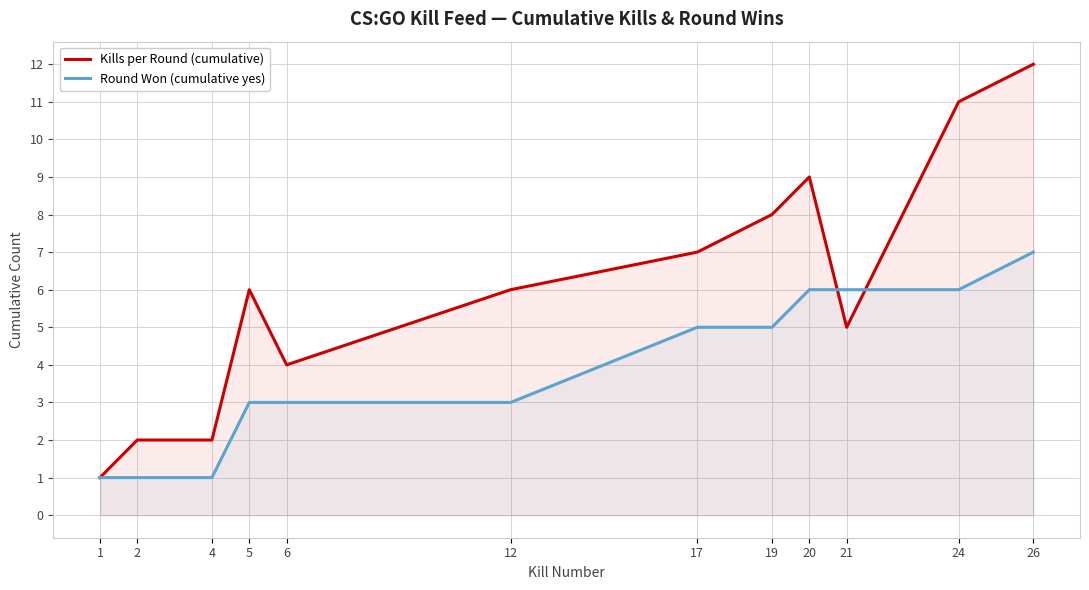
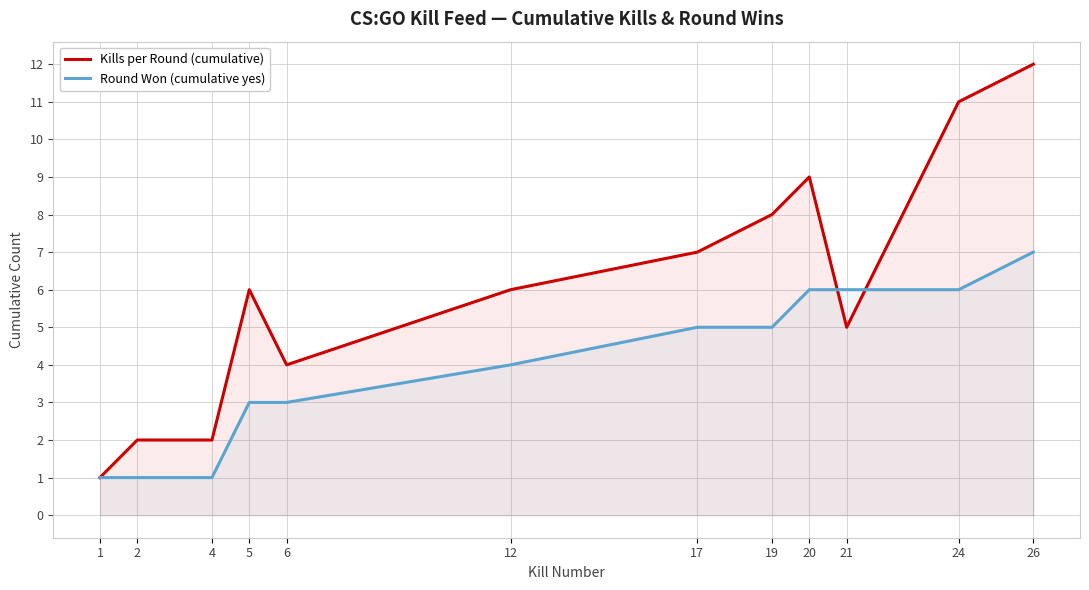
Round Won (cumulative yes), 12: 3 -> 4
